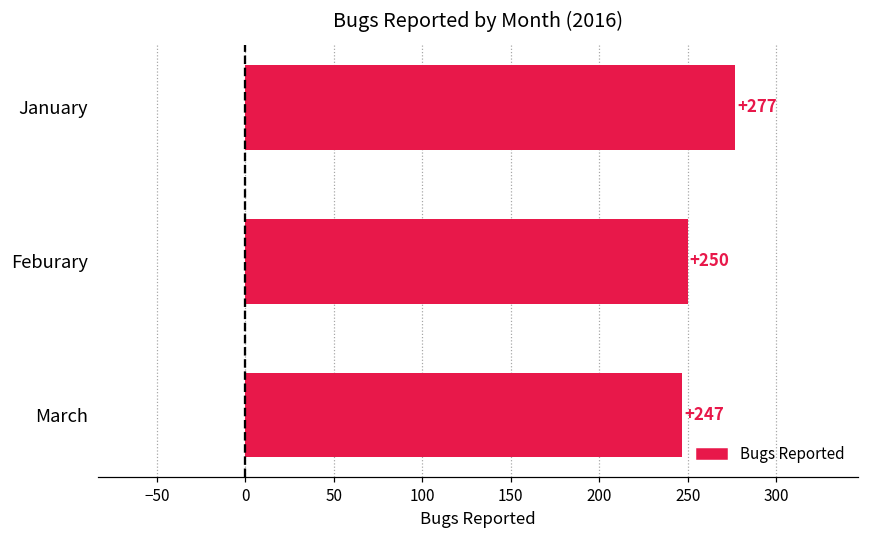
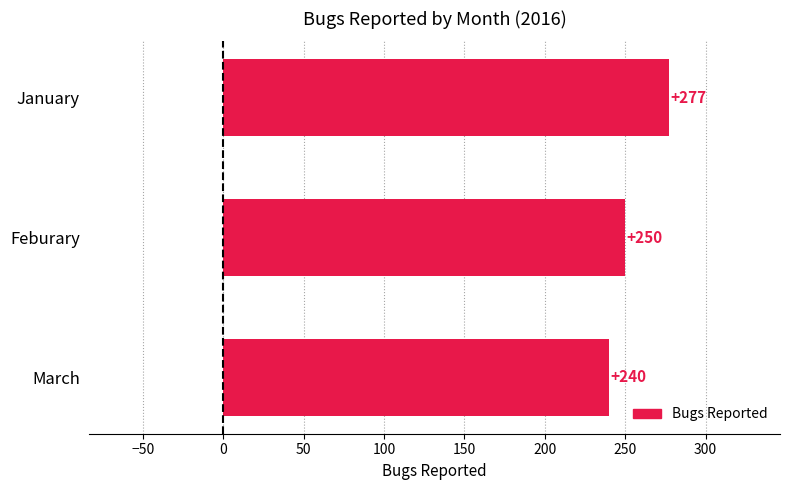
March: +247 -> +240
